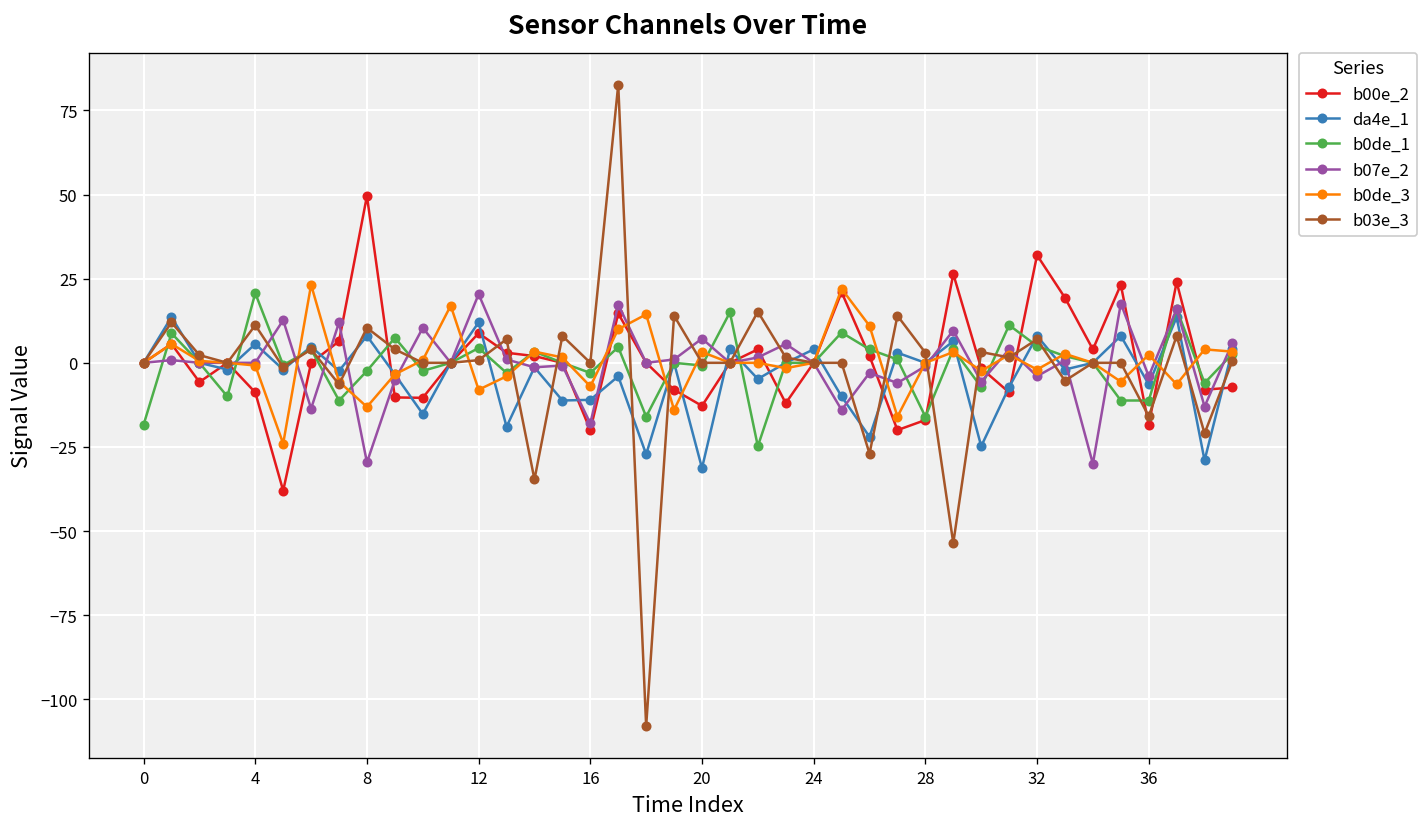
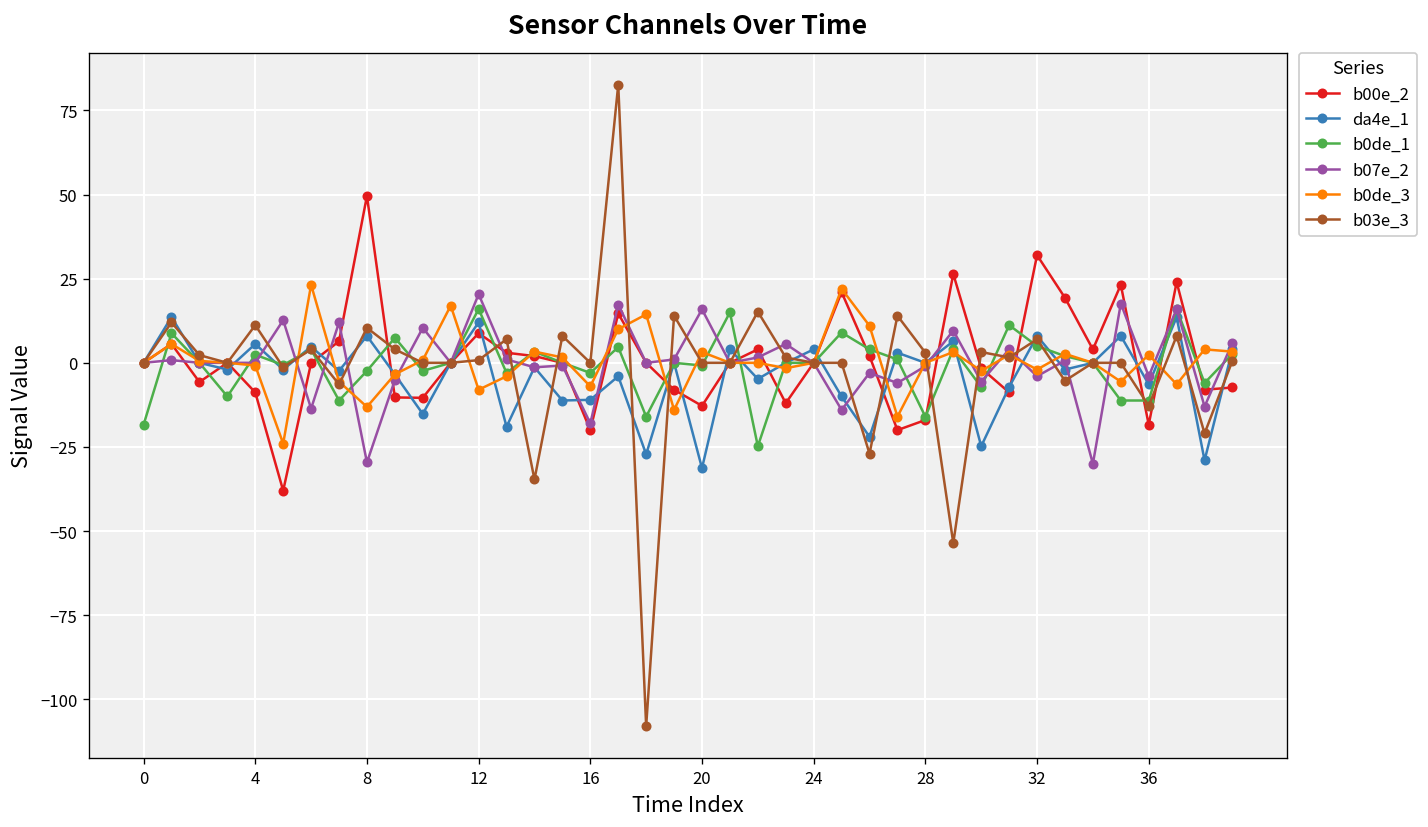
b0de_1, 4: 21 -> 2
b0de_1, 12: 4 -> 16
b07e_2, 20: 7 -> 16
b03e_3, 36: -16 -> -13
